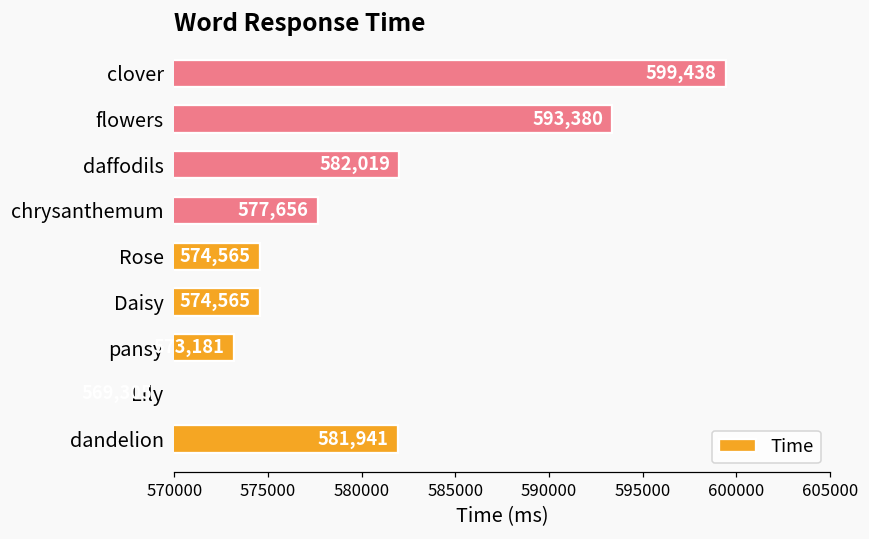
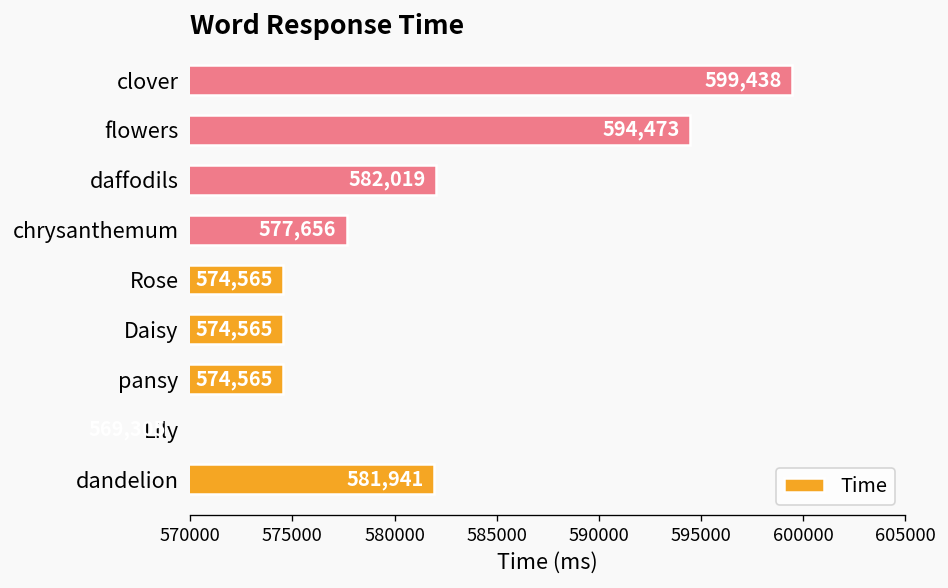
flowers: 593,380 -> 594,473
pansy: 573,181 -> 574,565
